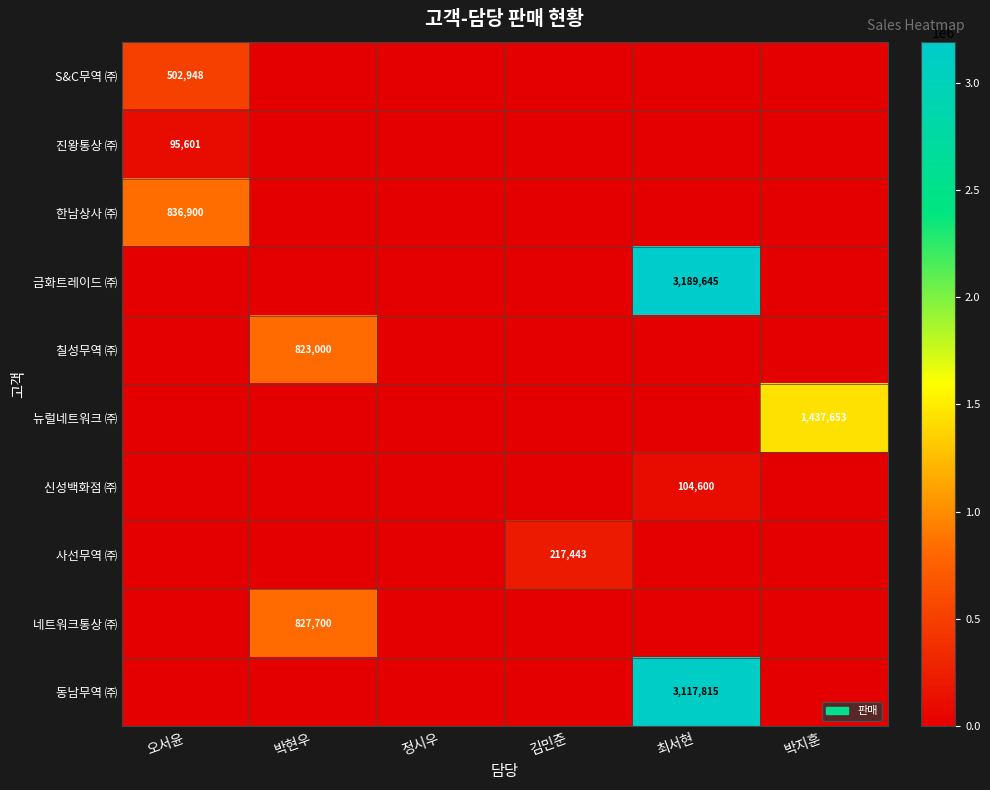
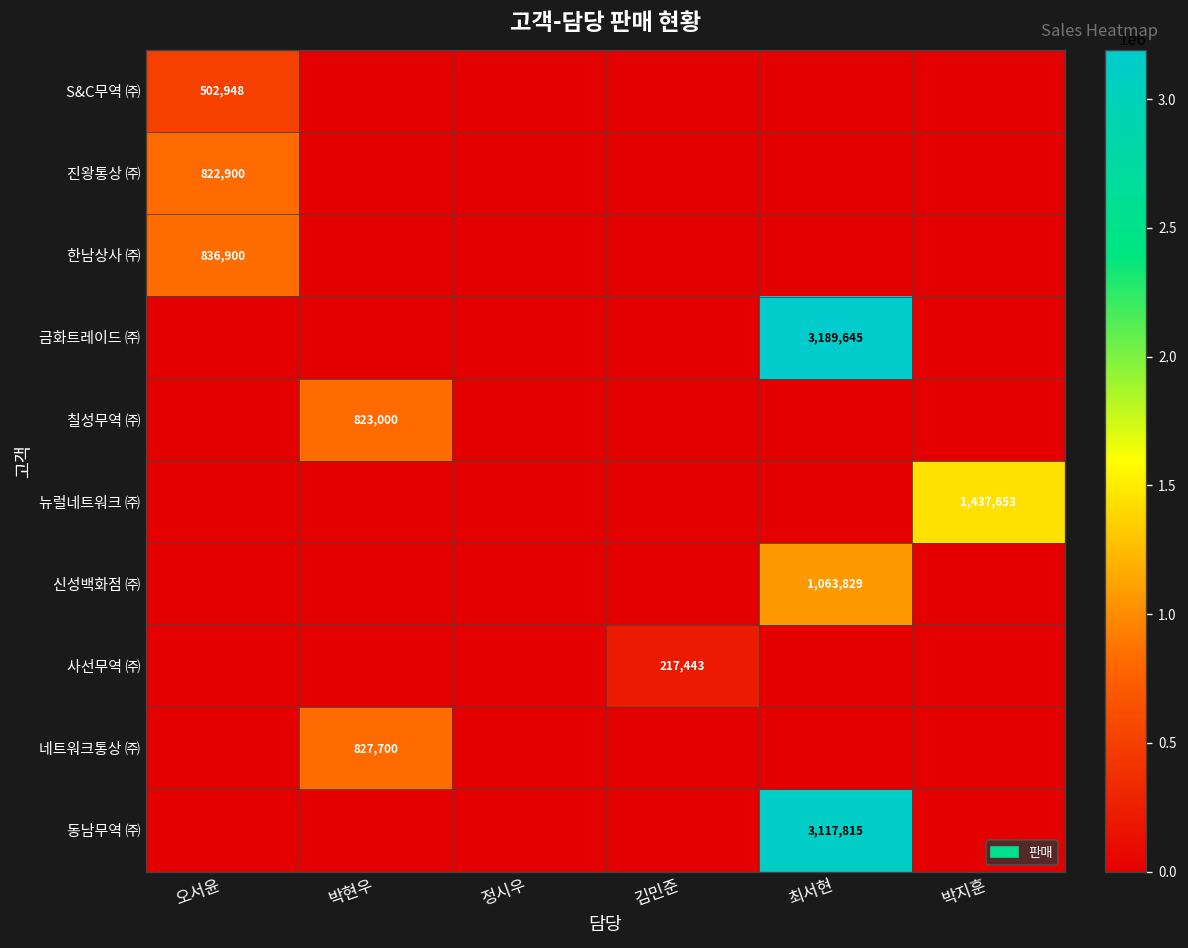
진왕통상 ㈜, 오서윤: 95,601 -> 822,900
신성백화점 ㈜, 최서현: 104,600 -> 1,063,829
